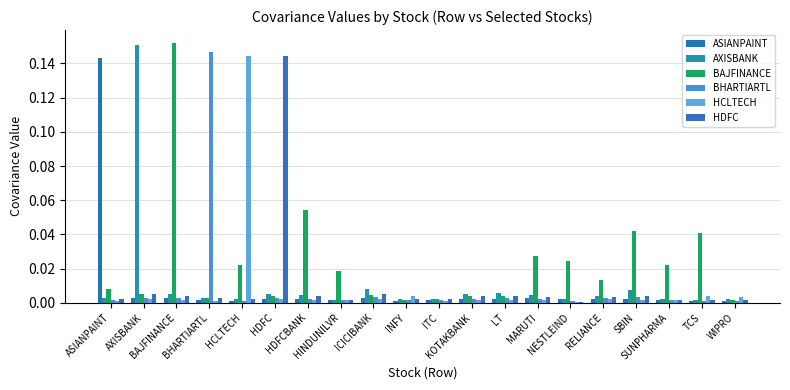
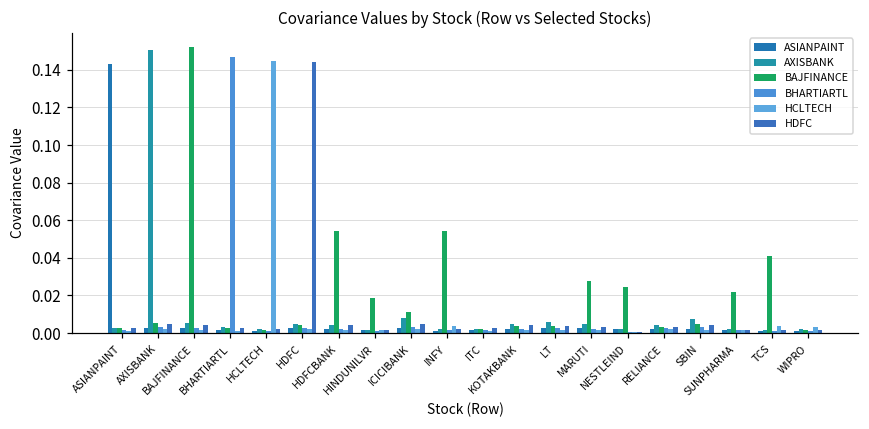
BAJFINANCE, ASIANPAINT: 0.008 -> 0.002
BAJFINANCE, HCLTECH: 0.022 -> 0.002
BAJFINANCE, ICICIBANK: 0.005 -> 0.011
BAJFINANCE, INFY: 0.002 -> 0.054
BAJFINANCE, RELIANCE: 0.013 -> 0.003
BAJFINANCE, SBIN: 0.042 -> 0.005
